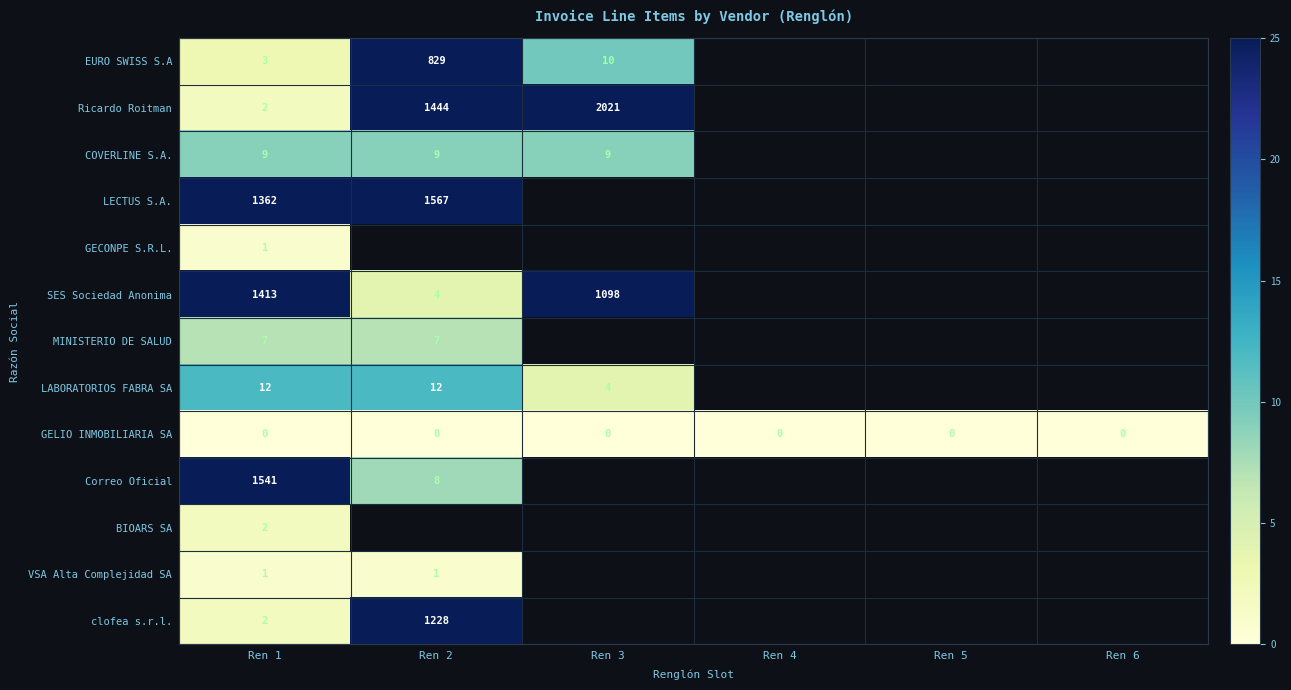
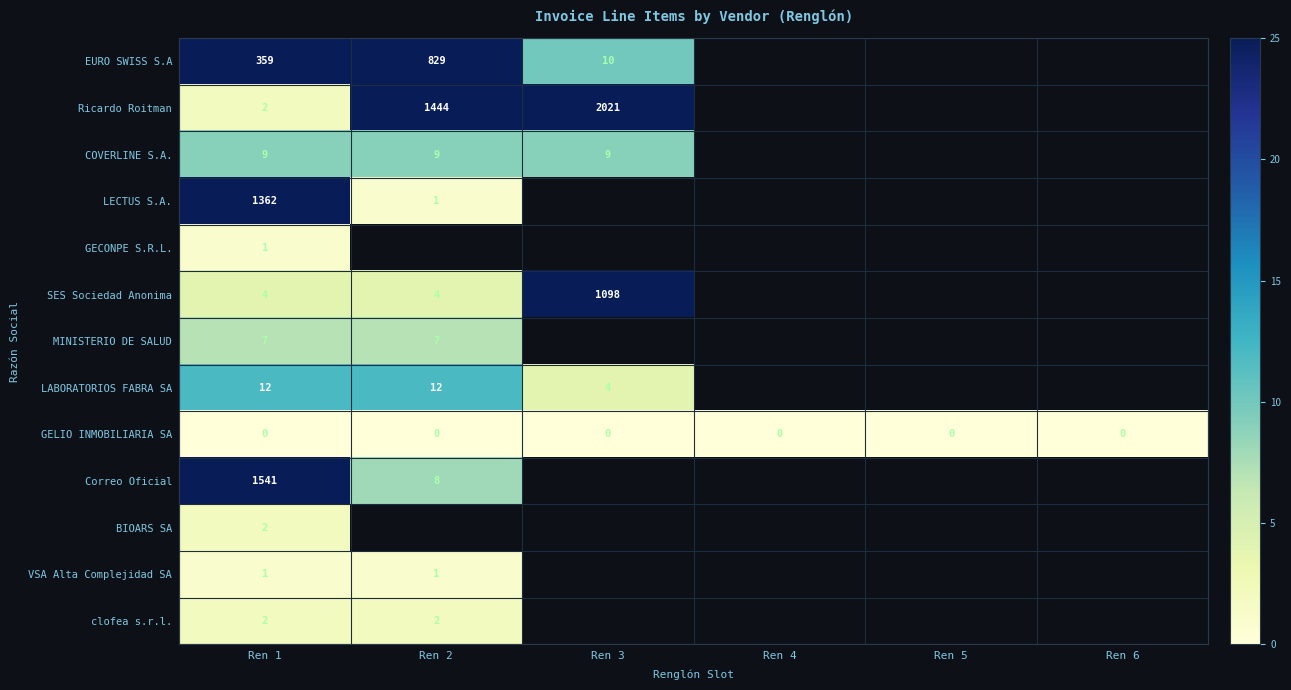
EURO SWISS S.A, Ren 1: 3 -> 359
LECTUS S.A., Ren 2: 1567 -> 1
SES Sociedad Anonima, Ren 1: 1413 -> 4
clofea s.r.l., Ren 2: 1228 -> 2
